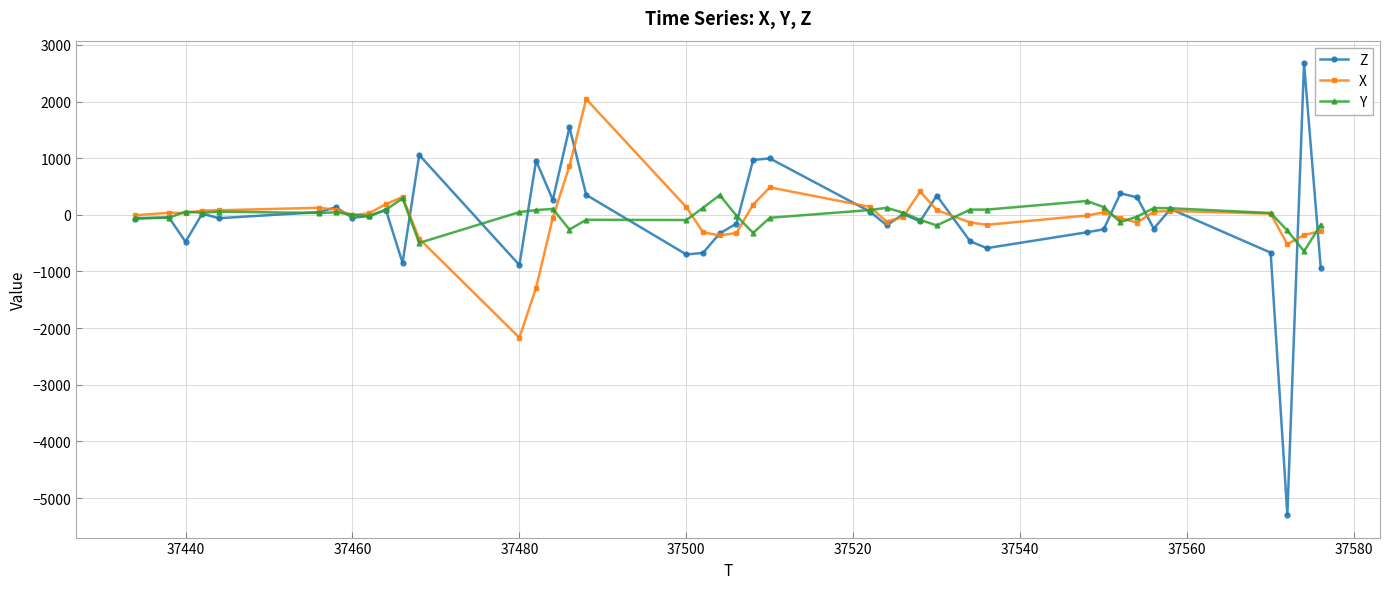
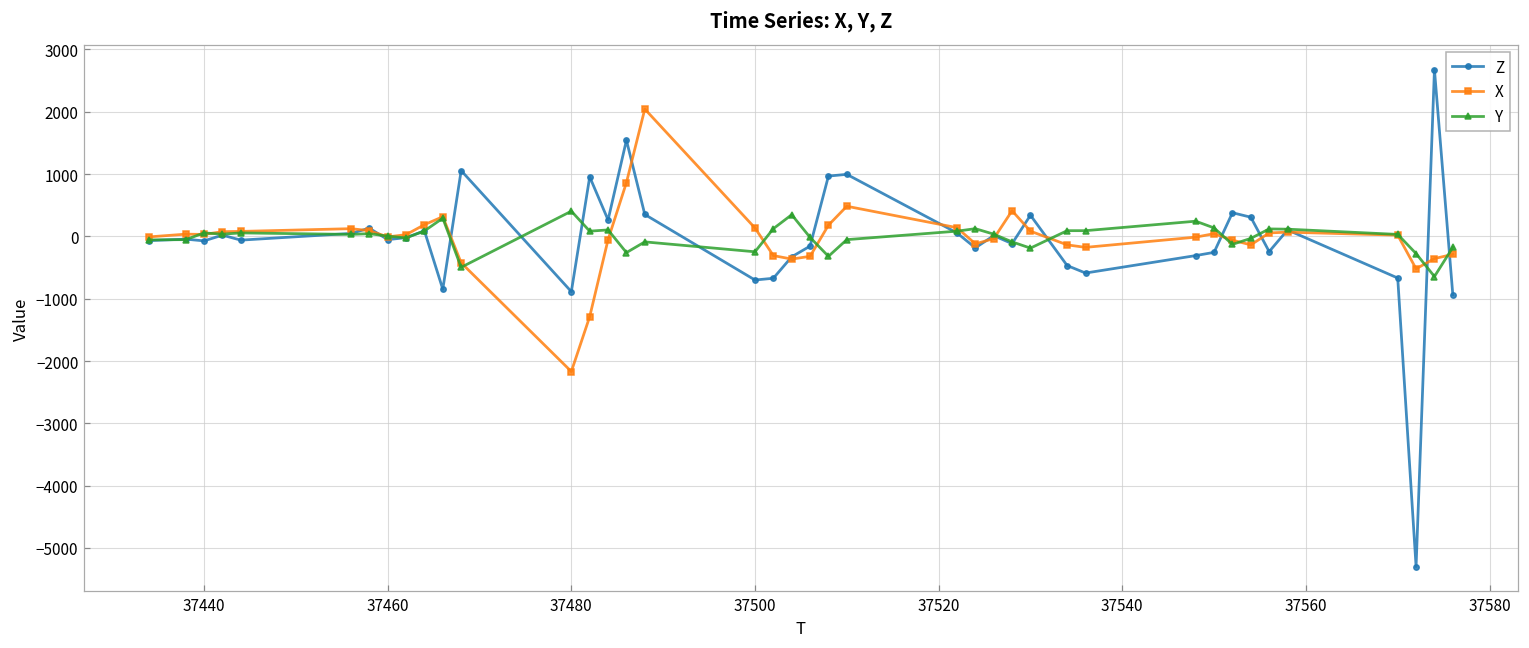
Z, 37440: -500 -> -100
Y, 37480: 0 -> 400
Y, 37500: -100 -> -200
